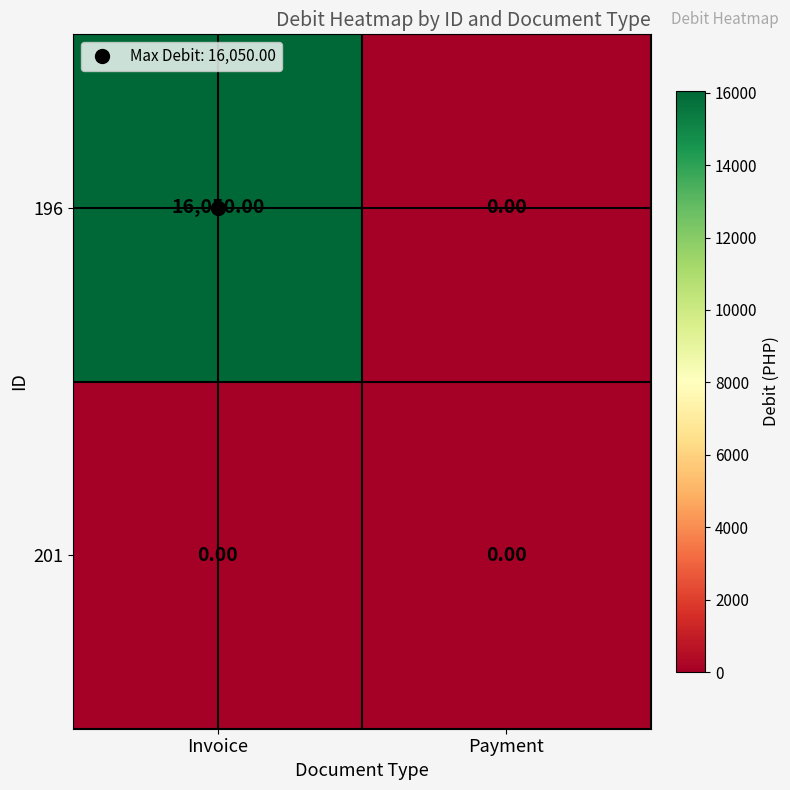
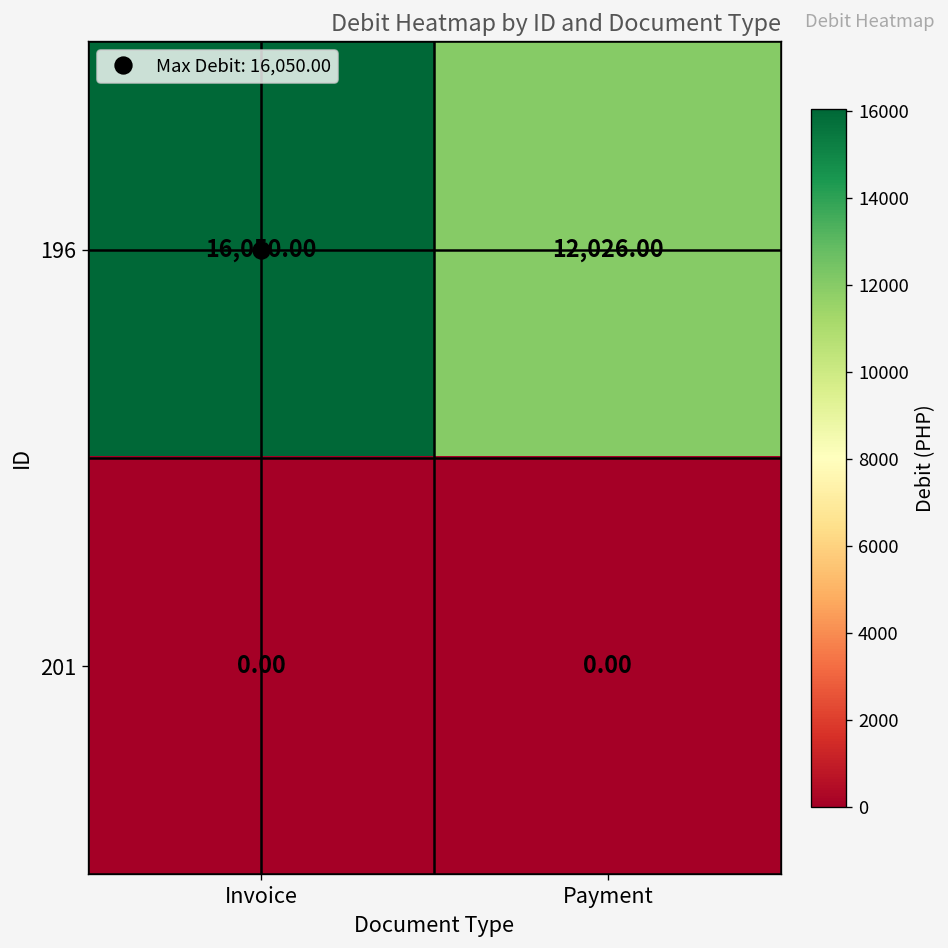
196, Payment: 0.00 -> 12,026.00
